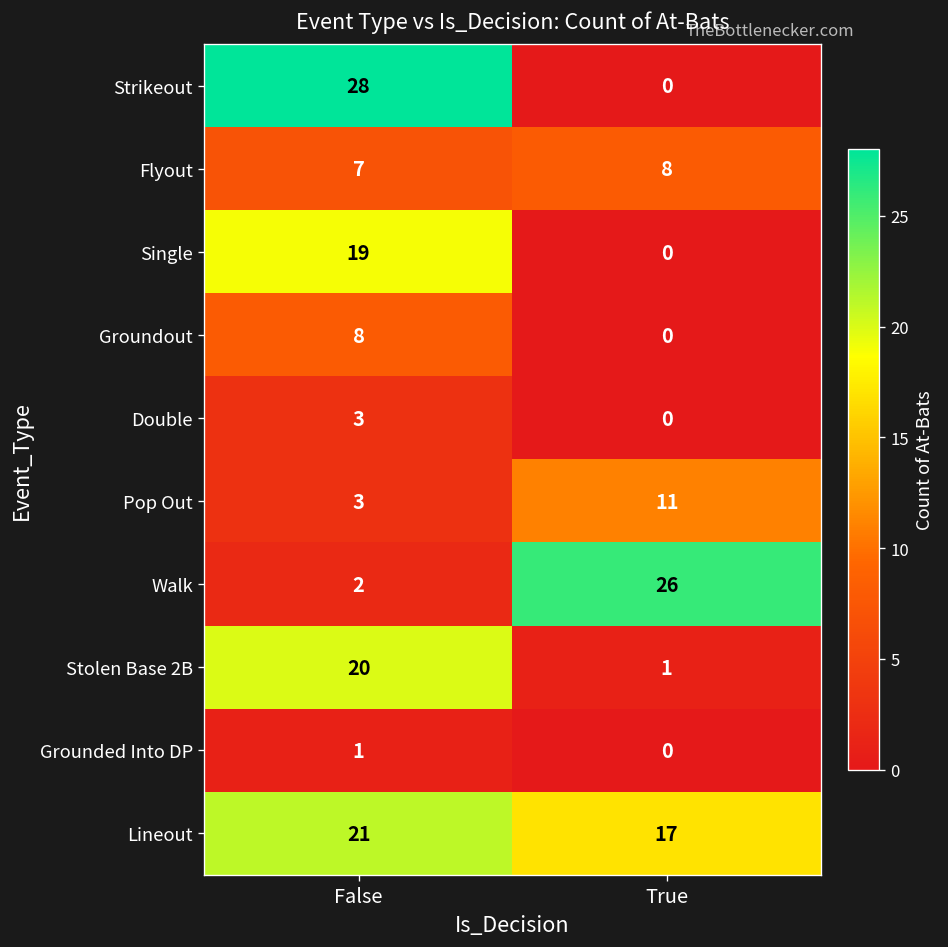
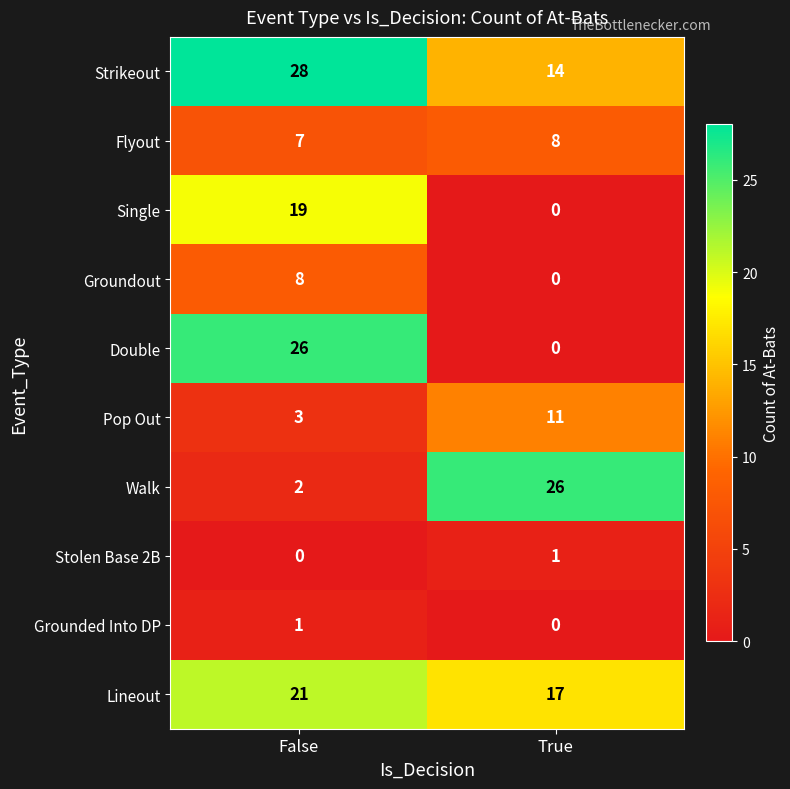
Strikeout, True: 0 -> 14
Double, False: 3 -> 26
Stolen Base 2B, False: 20 -> 0
